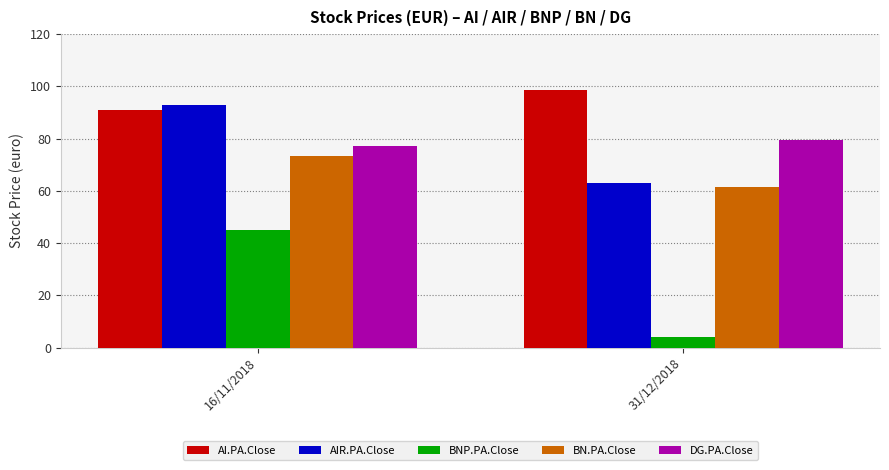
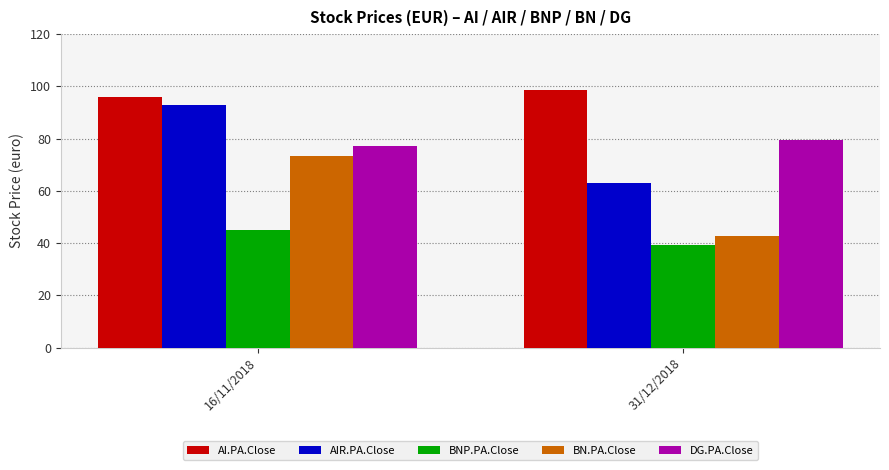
AI.PA.Close, 16/11/2018: 91 -> 96
BNP.PA.Close, 31/12/2018: 4 -> 39
BN.PA.Close, 31/12/2018: 62 -> 43
